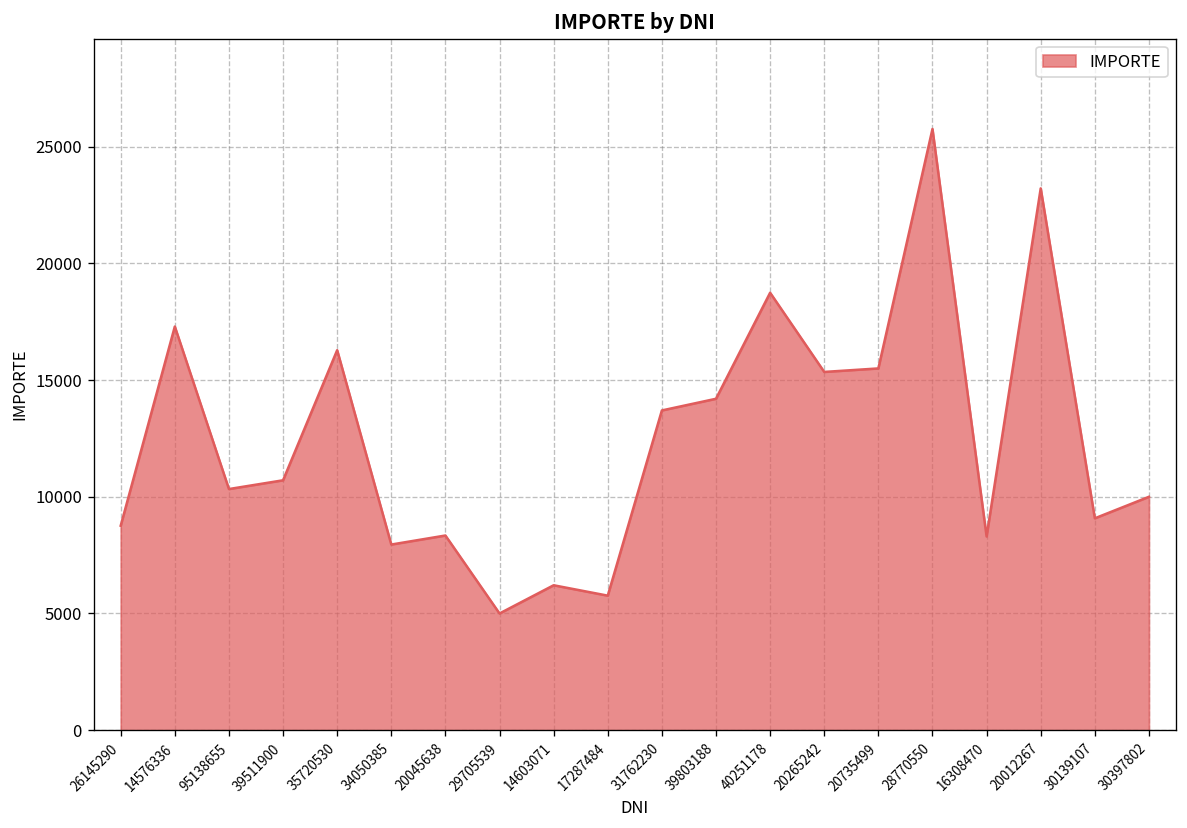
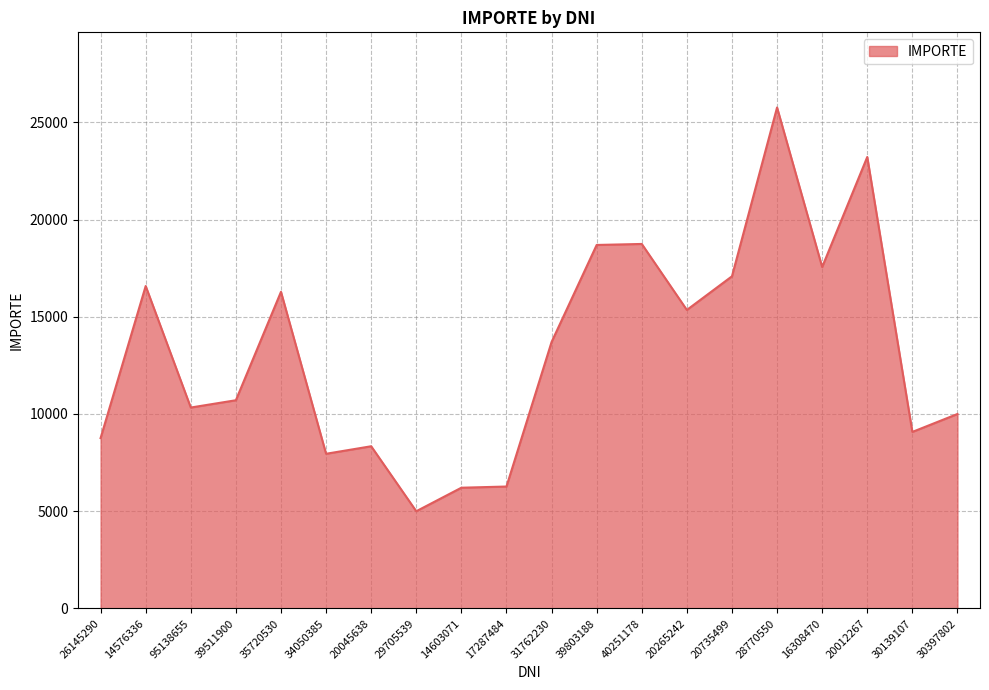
14576336: 17300 -> 16600
17287484: 5800 -> 6300
39803188: 14200 -> 18700
20735499: 15500 -> 17100
16308470: 8300 -> 17600
